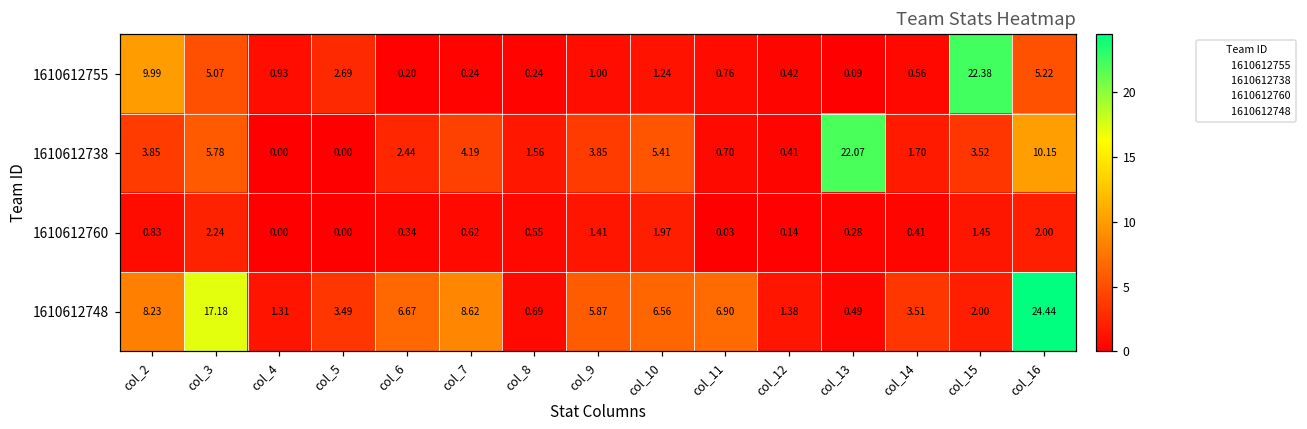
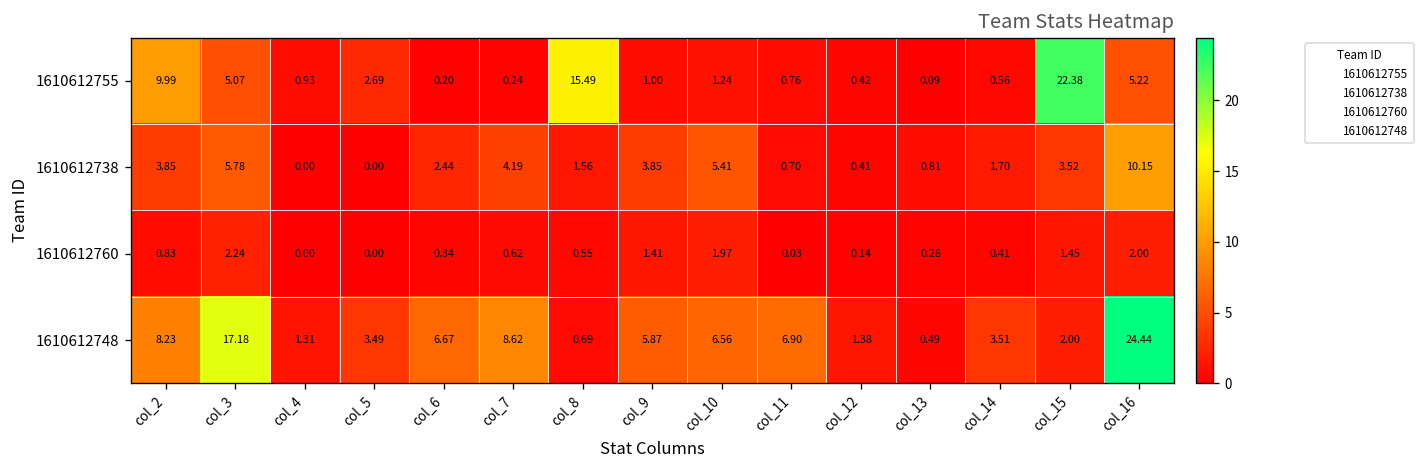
1610612755, col_8: 0.24 -> 15.49
1610612738, col_13: 22.07 -> 0.81
